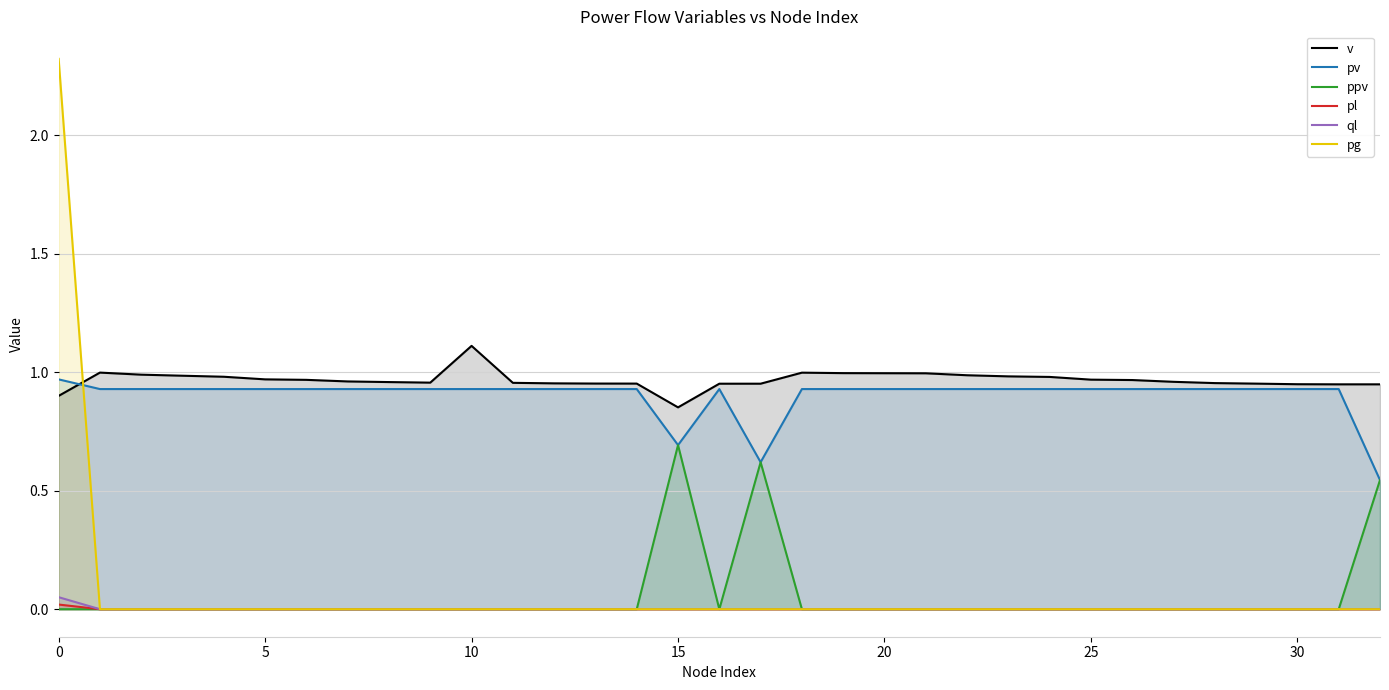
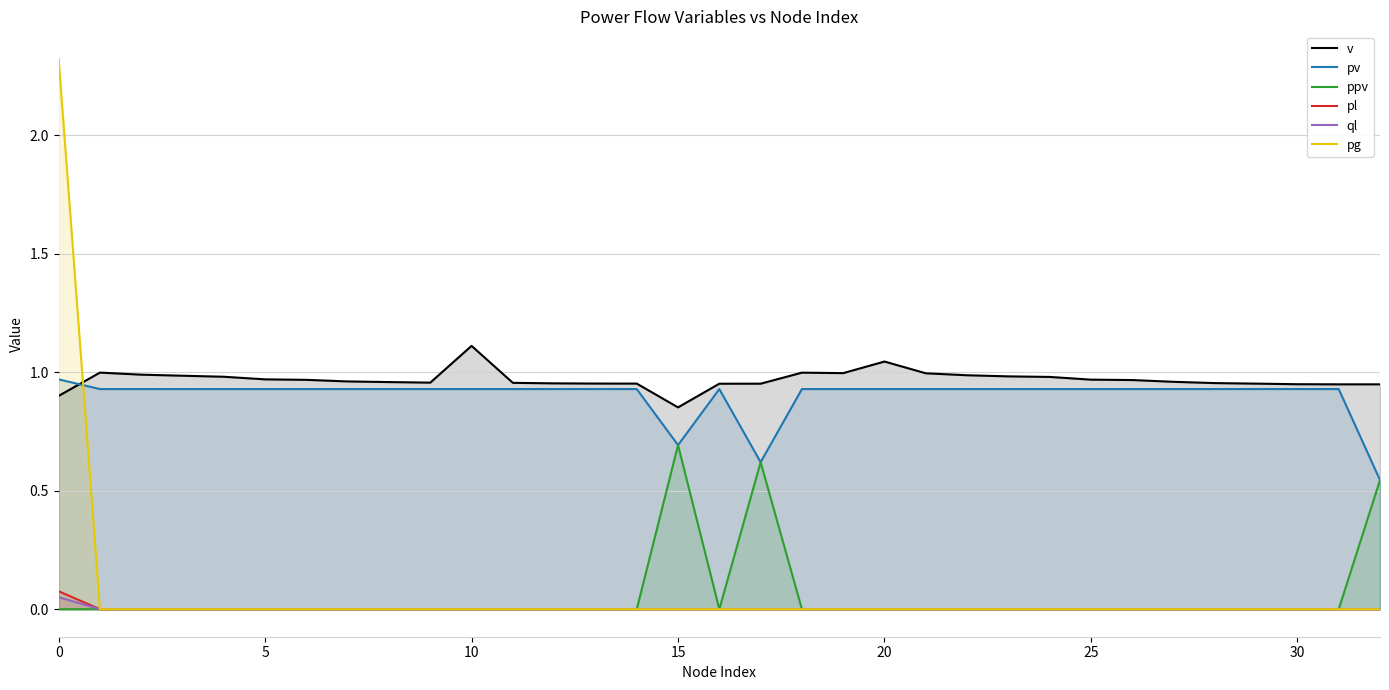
pl, 0: 0.02 -> 0.08
v, 20: 1.00 -> 1.04
